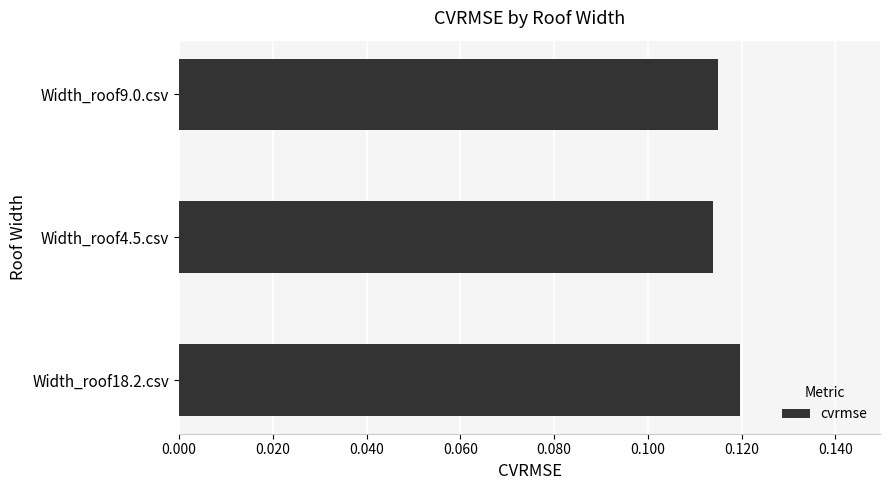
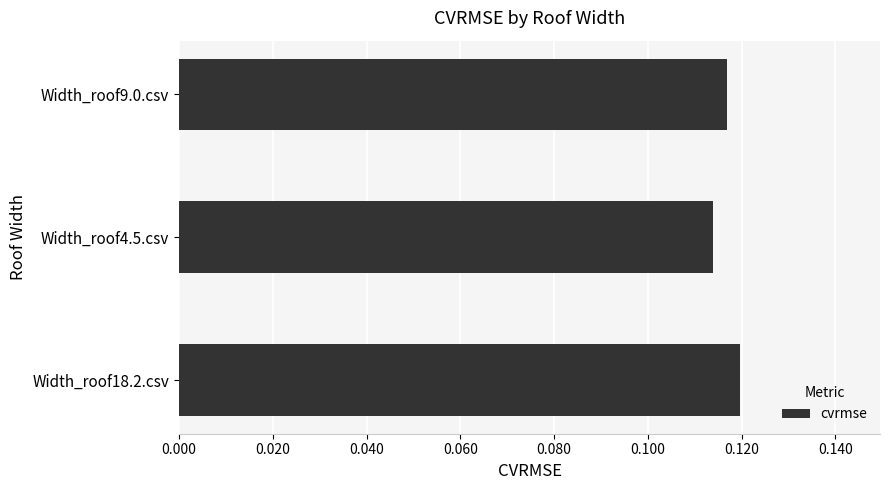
Width_roof9.0.csv: 0.115 -> 0.117
